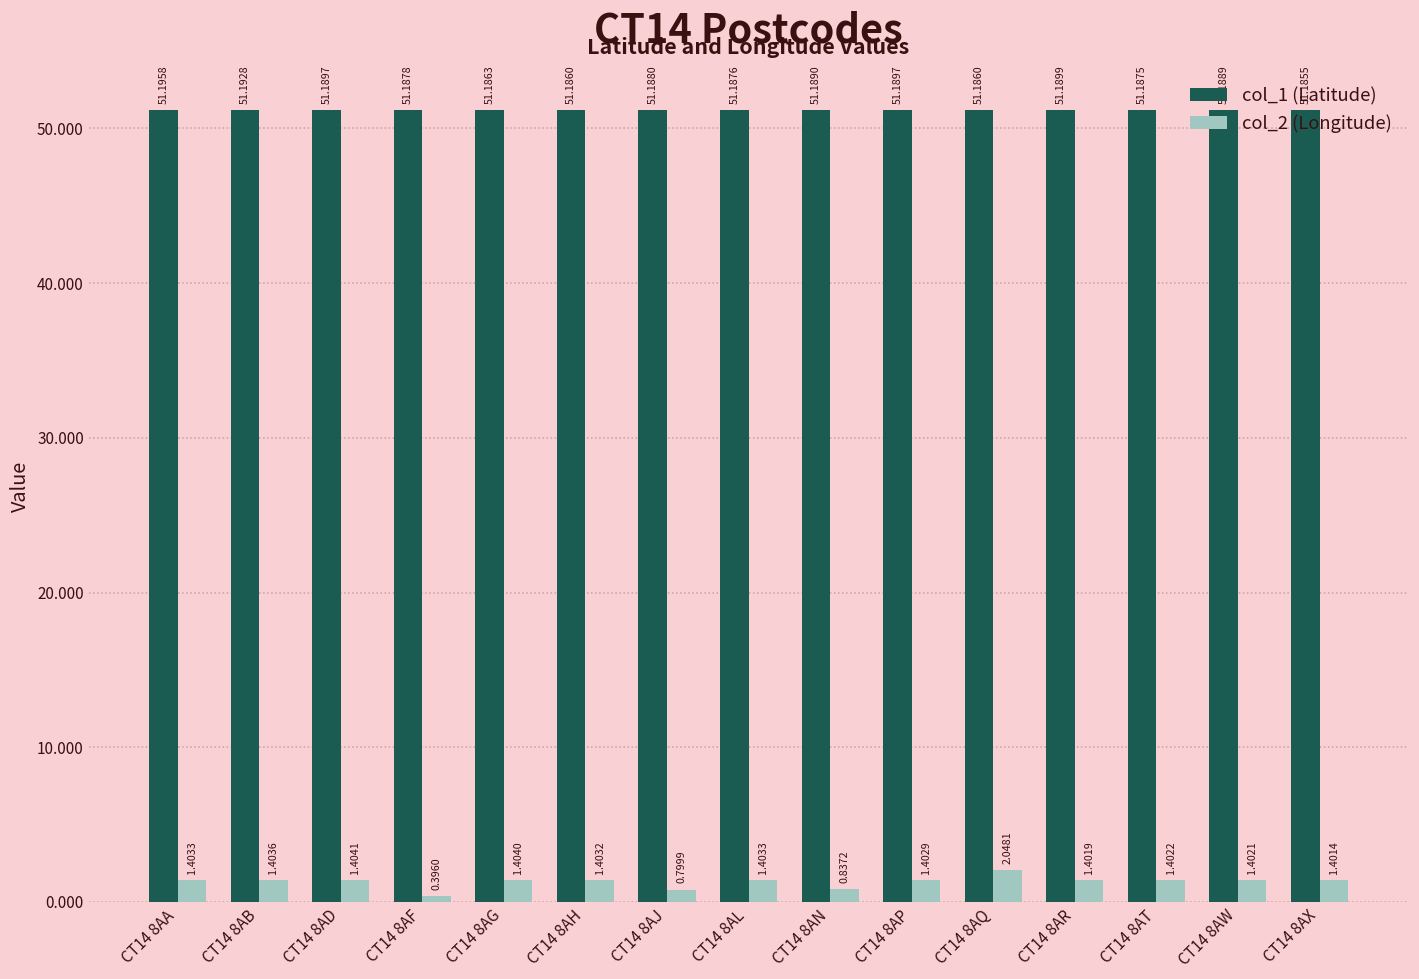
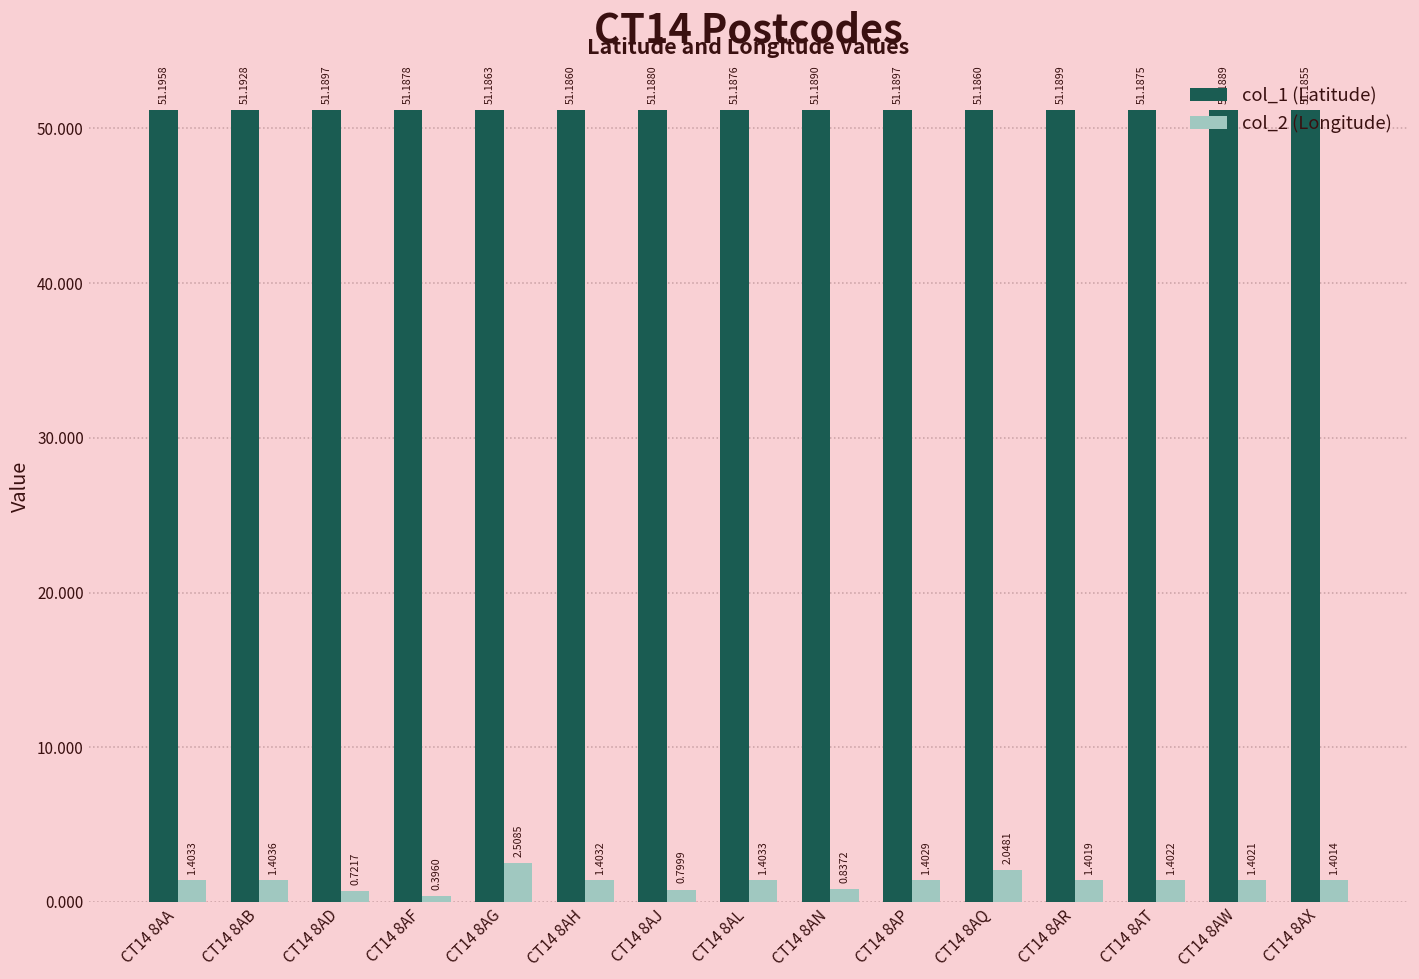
col_2 (Longitude), CT14 8AD: 1.4041 -> 0.7217
col_2 (Longitude), CT14 8AG: 1.4040 -> 2.5085
